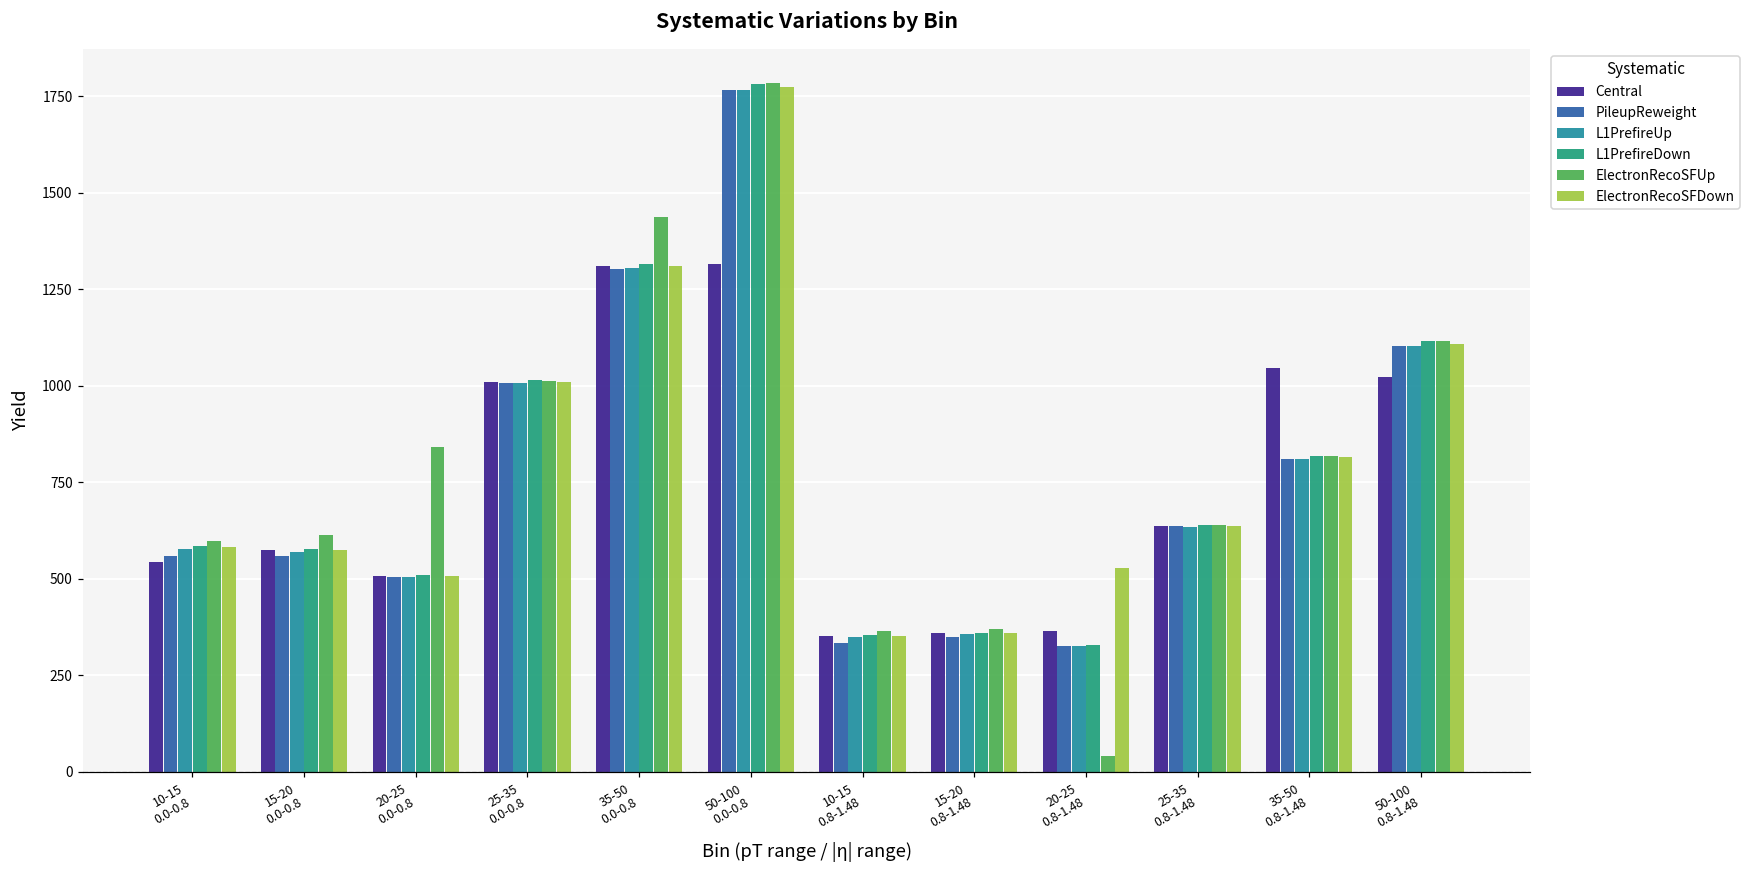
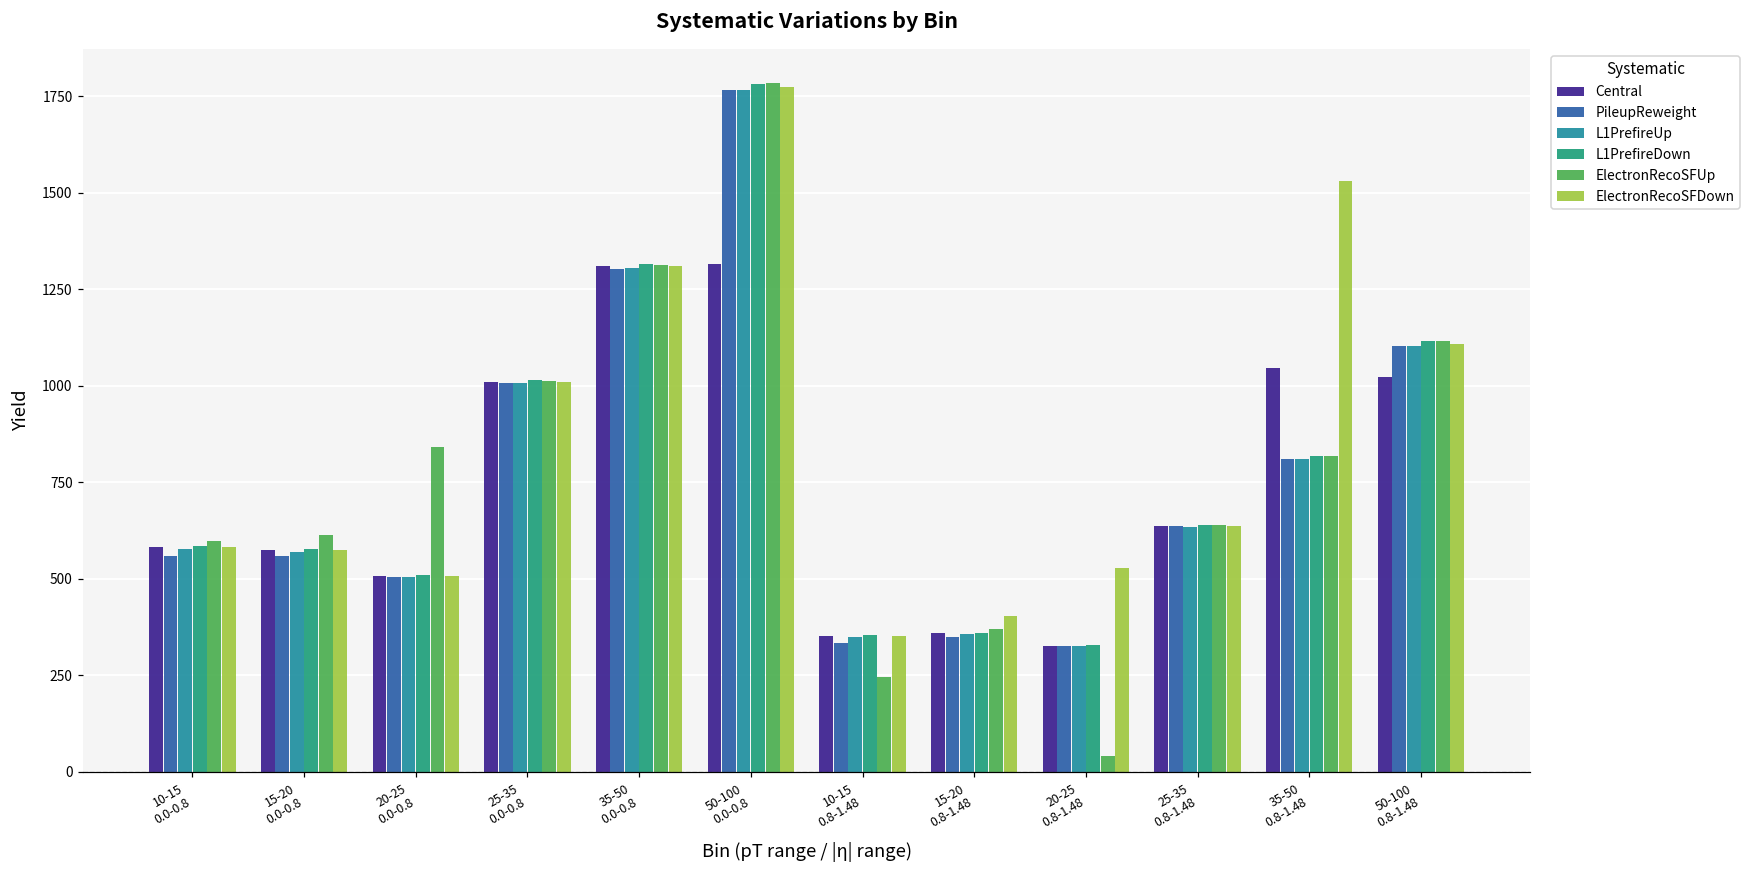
Central, 10-15 0.0-0.8: 540 -> 580
ElectronRecoSFUp, 35-50 0.0-0.8: 1440 -> 1310
ElectronRecoSFUp, 10-15 0.8-1.48: 360 -> 250
ElectronRecoSFDown, 15-20 0.8-1.48: 360 -> 400
Central, 20-25 0.8-1.48: 370 -> 330
ElectronRecoSFDown, 35-50 0.8-1.48: 820 -> 1530
